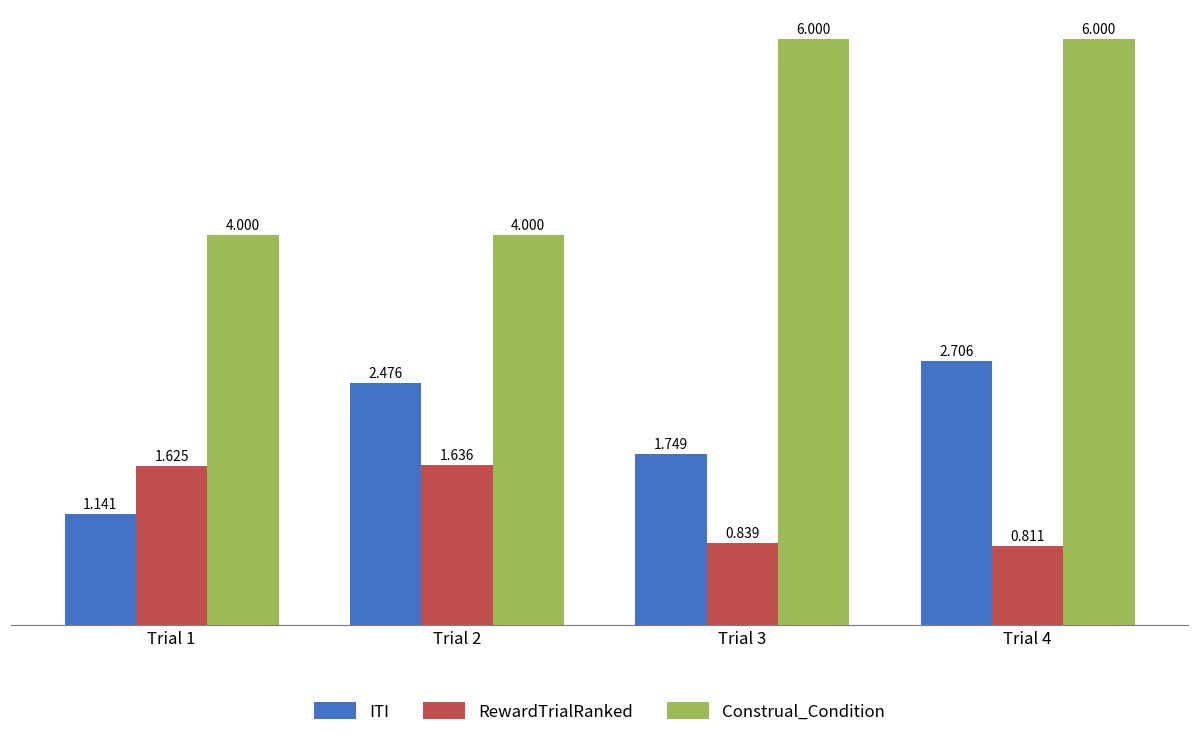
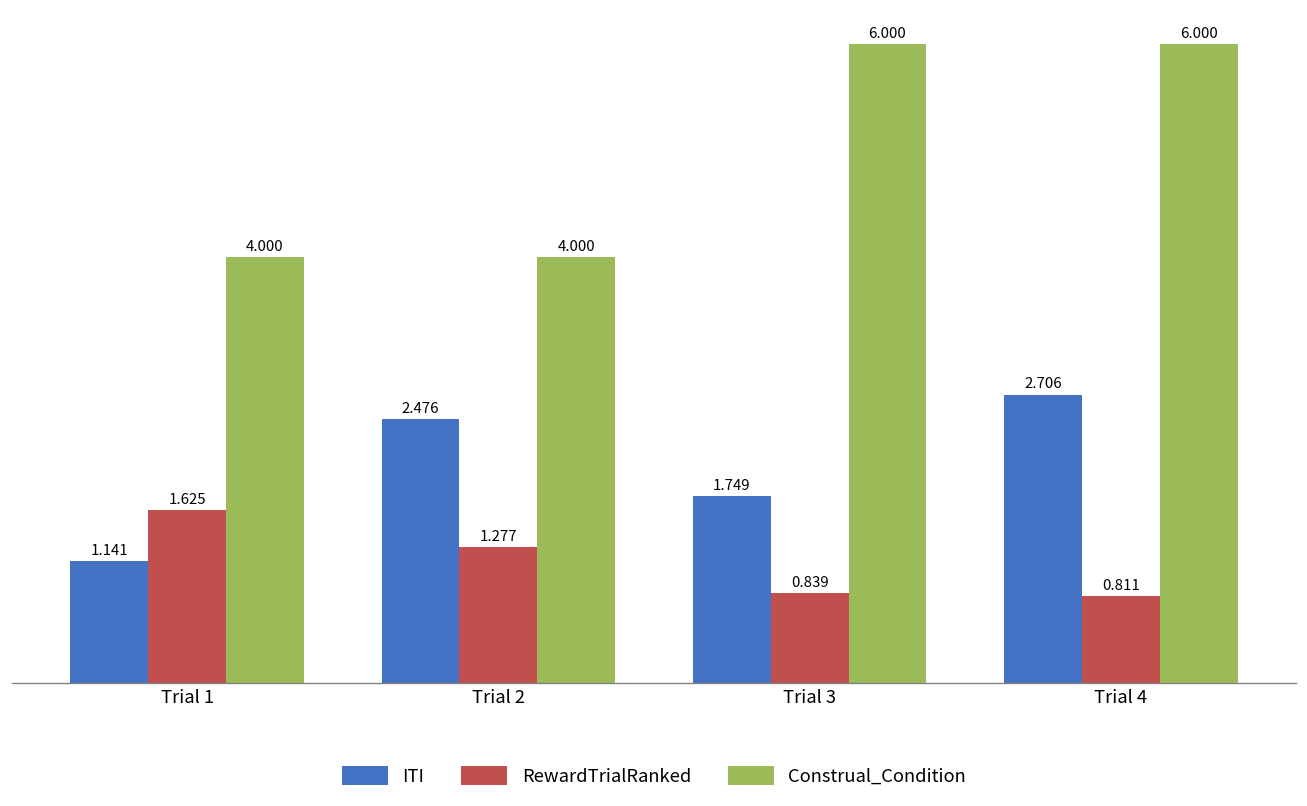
RewardTrialRanked, Trial 2: 1.636 -> 1.277
